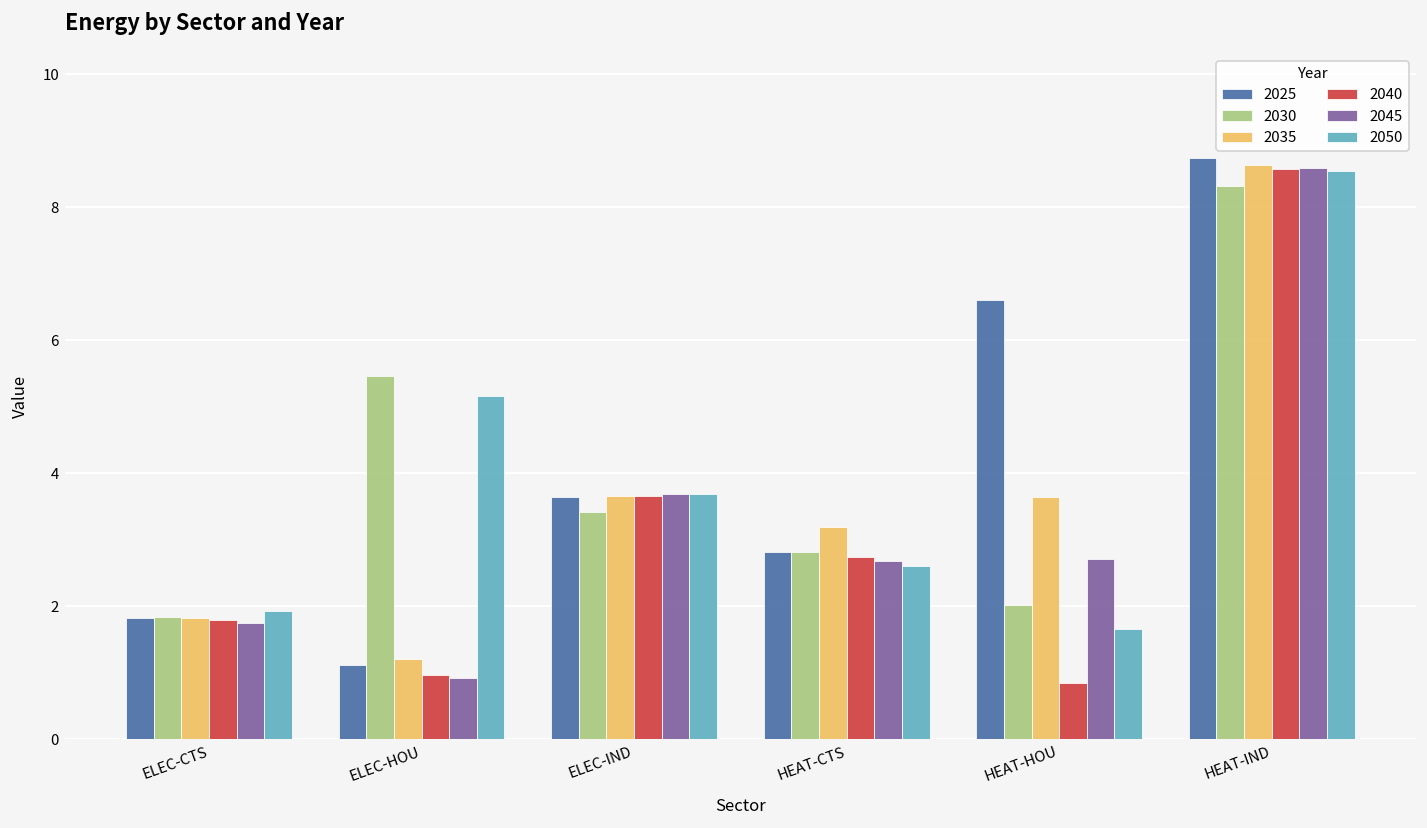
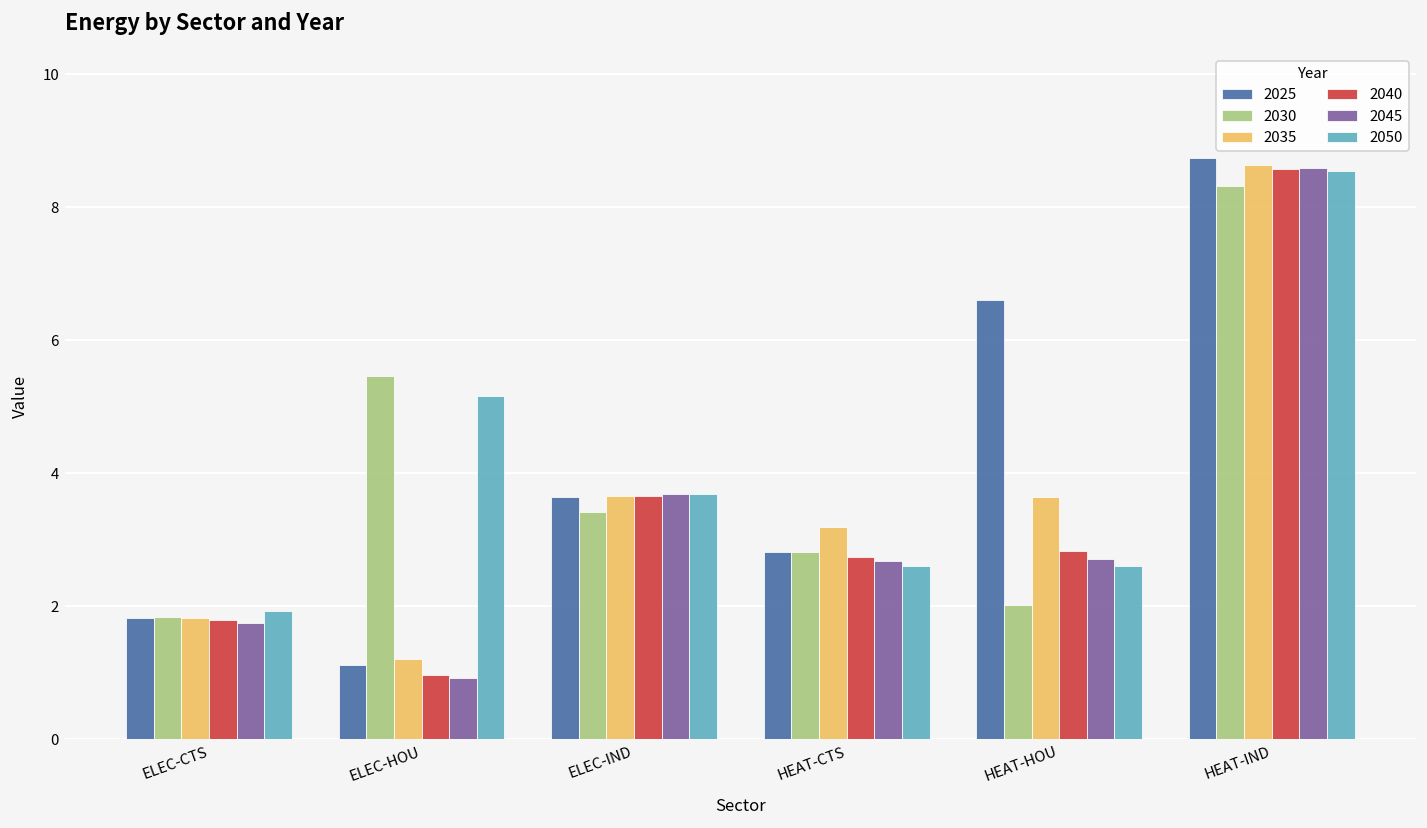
2040, HEAT-HOU: 0.8 -> 2.8
2050, HEAT-HOU: 1.7 -> 2.6
